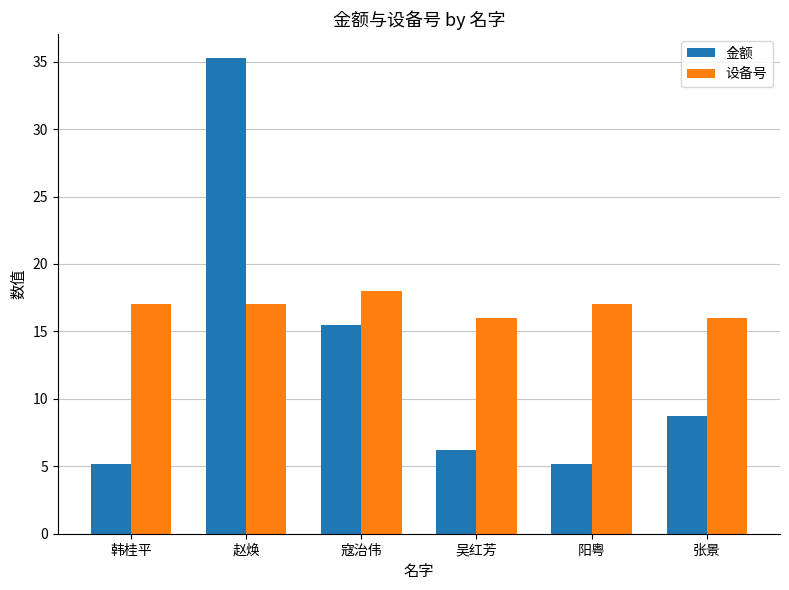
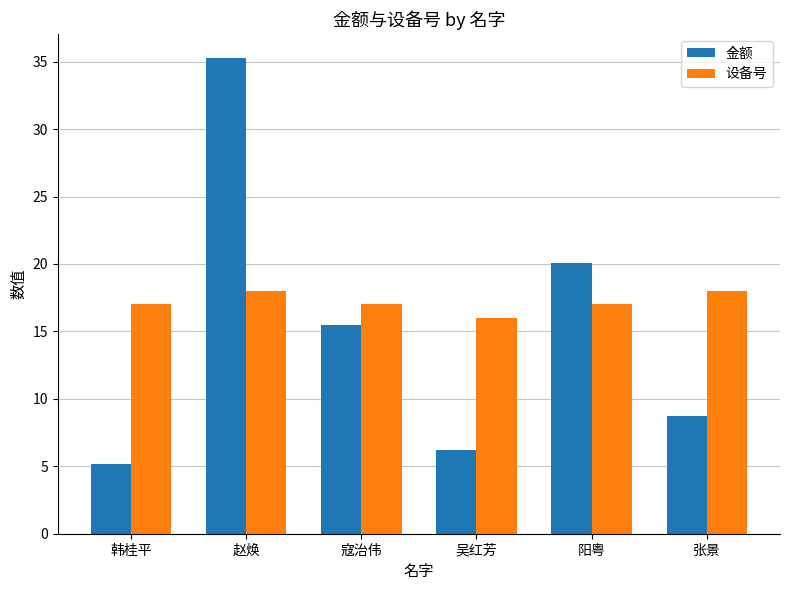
设备号, 赵焕: 17 -> 18
设备号, 寇治伟: 18 -> 17
金额, 阳粤: 5.2 -> 20.1
设备号, 张景: 16 -> 18
